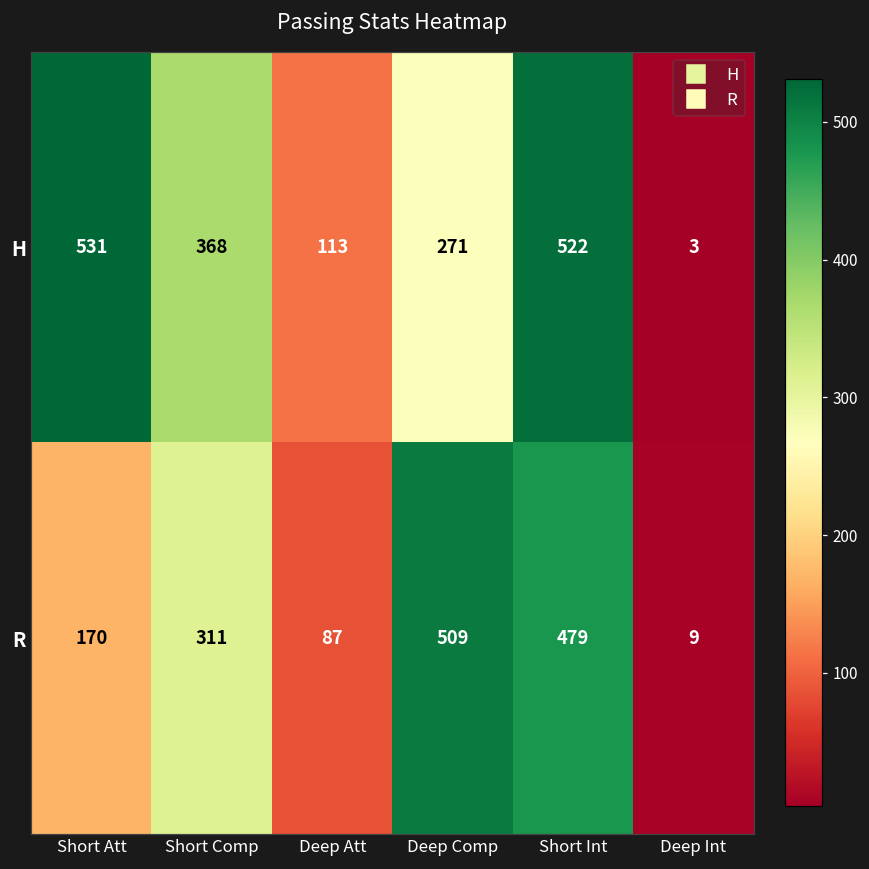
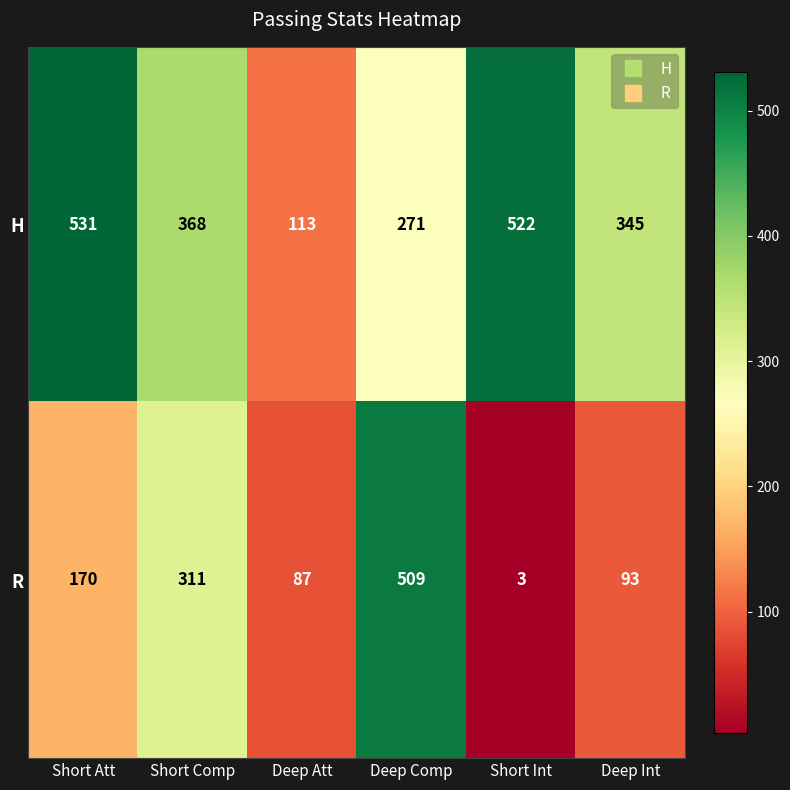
H, Deep Int: 3 -> 345
R, Short Int: 479 -> 3
R, Deep Int: 9 -> 93
